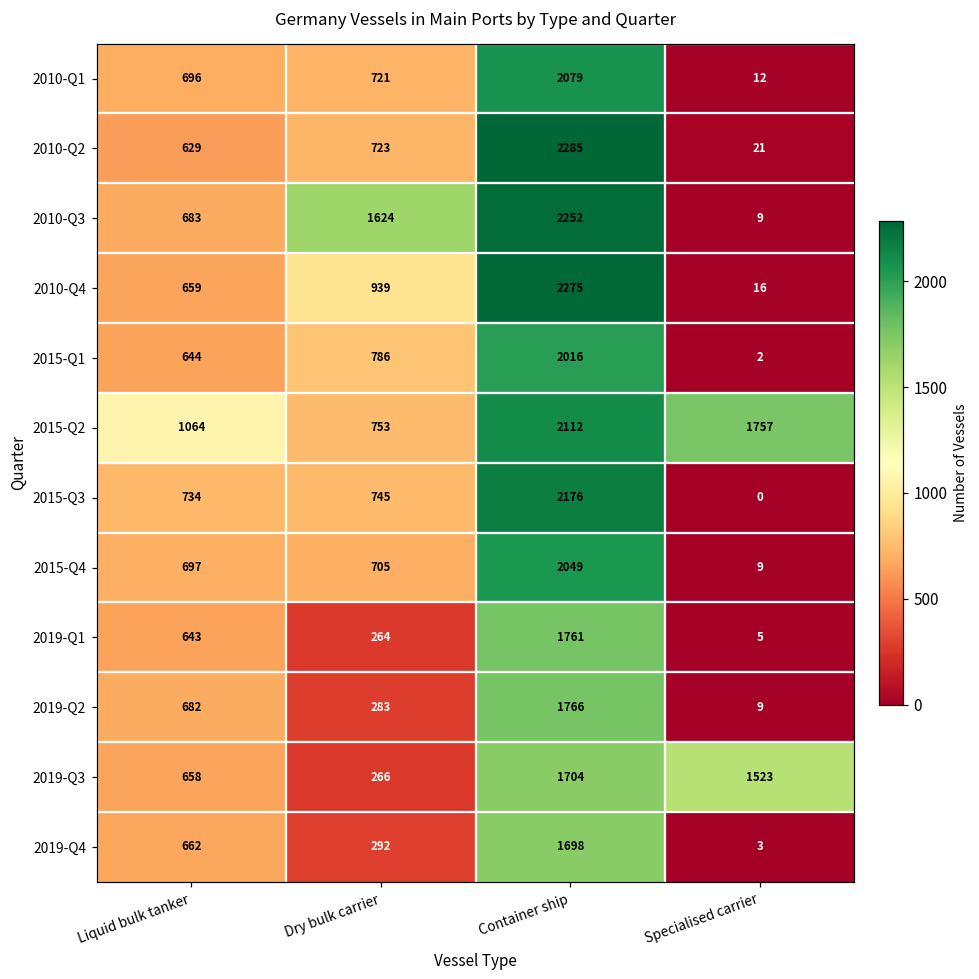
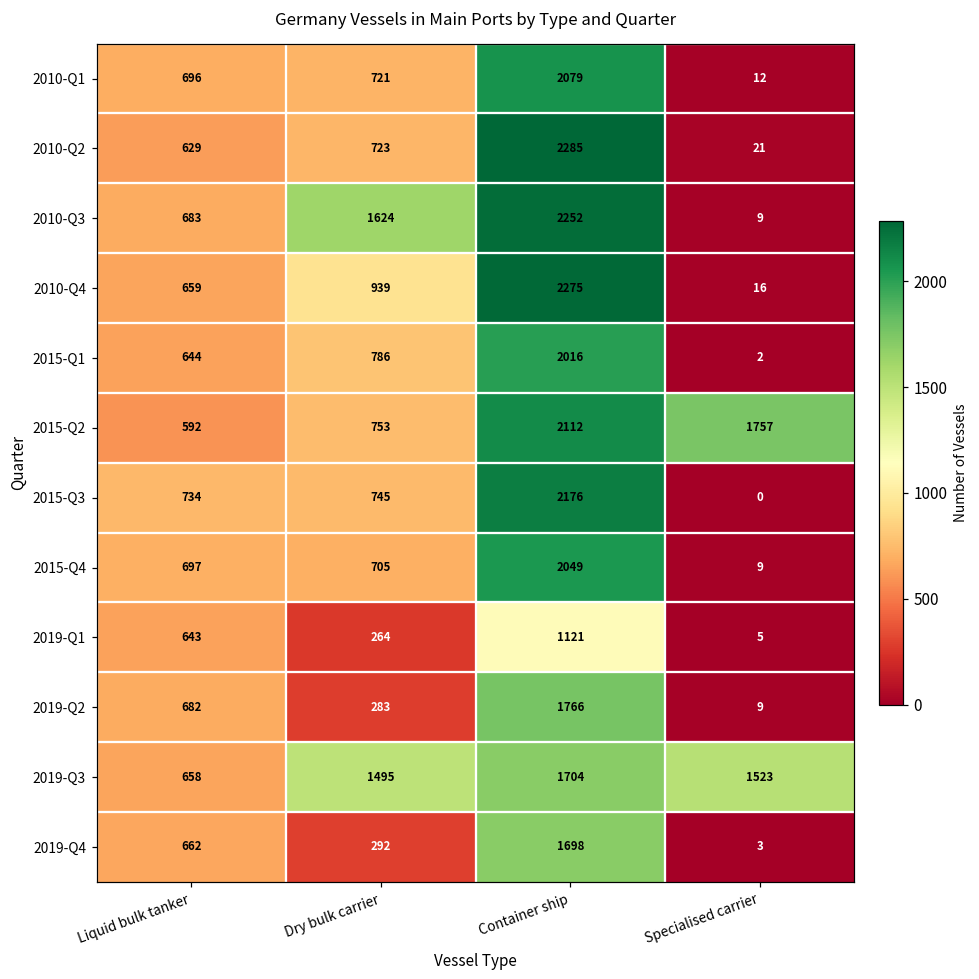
2015-Q2, Liquid bulk tanker: 1064 -> 592
2019-Q1, Container ship: 1761 -> 1121
2019-Q3, Dry bulk carrier: 266 -> 1495
